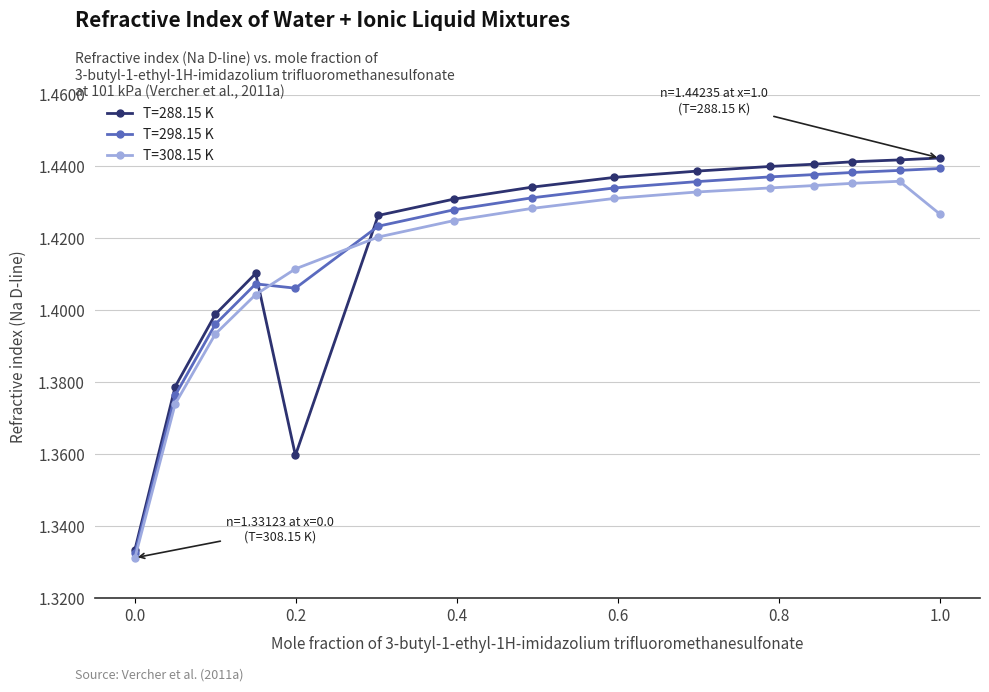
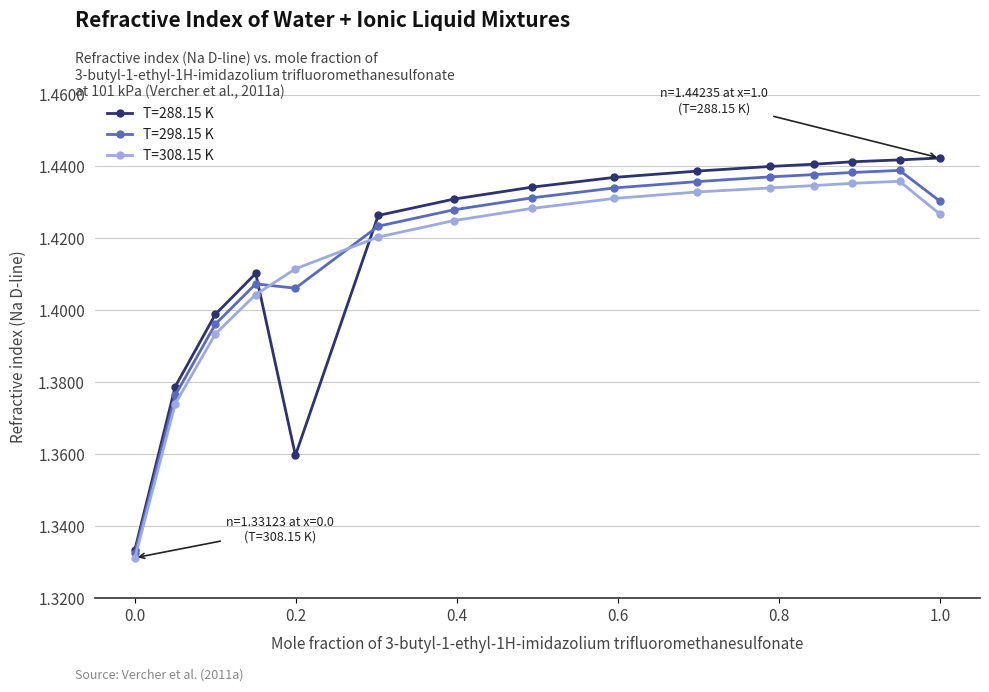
T=298.15 K, 1.0: 1.439 -> 1.430
